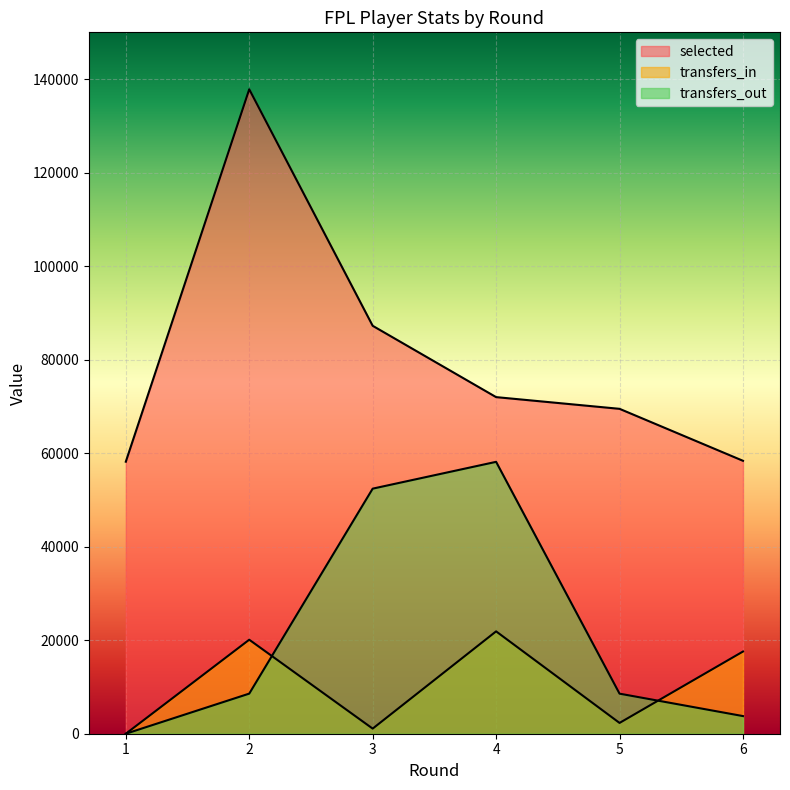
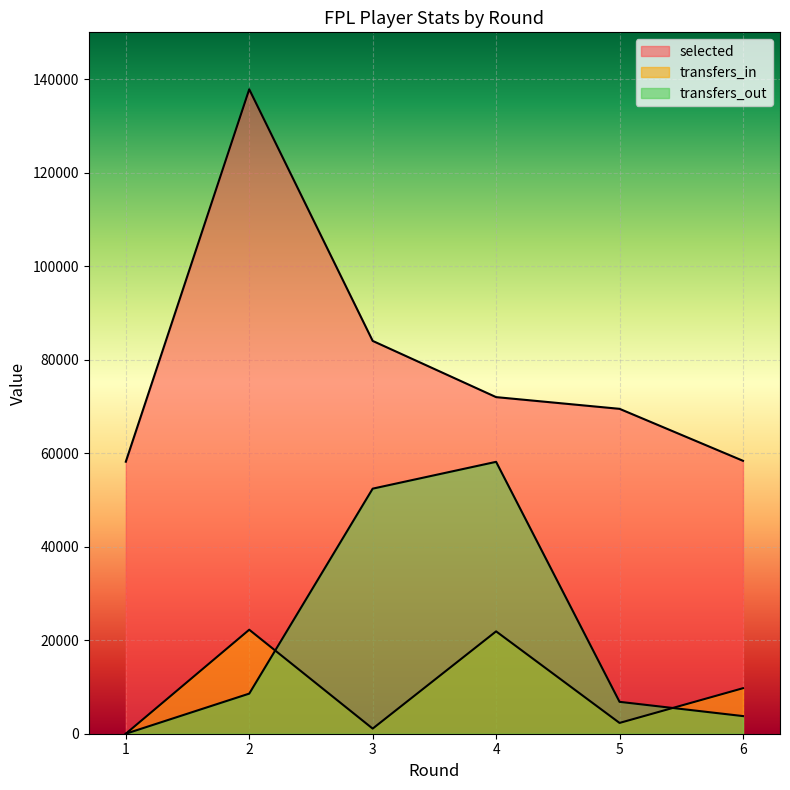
transfers_in, 2: 20000 -> 22000
selected, 3: 87000 -> 84000
transfers_out, 5: 9000 -> 7000
transfers_in, 6: 18000 -> 10000
